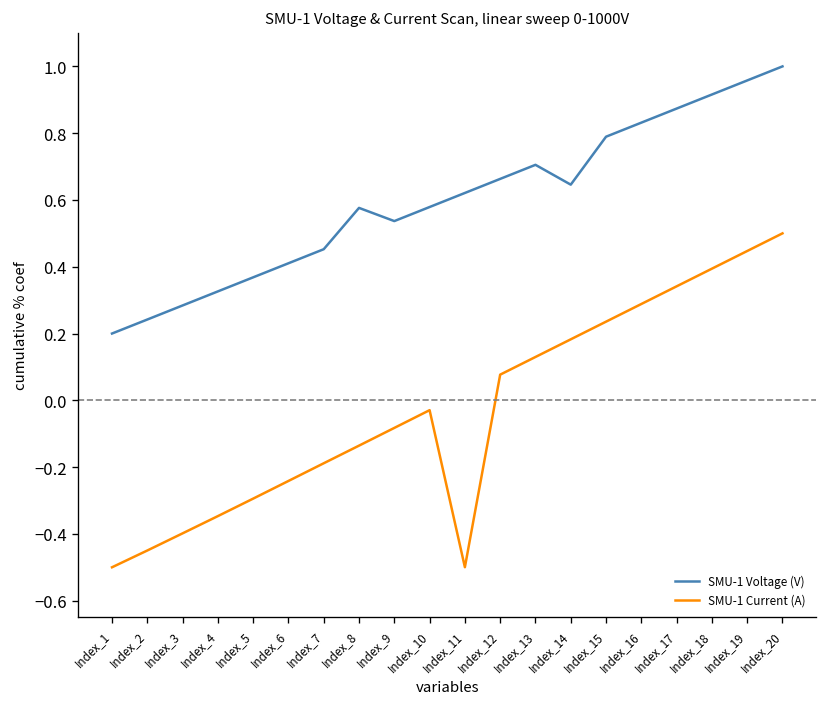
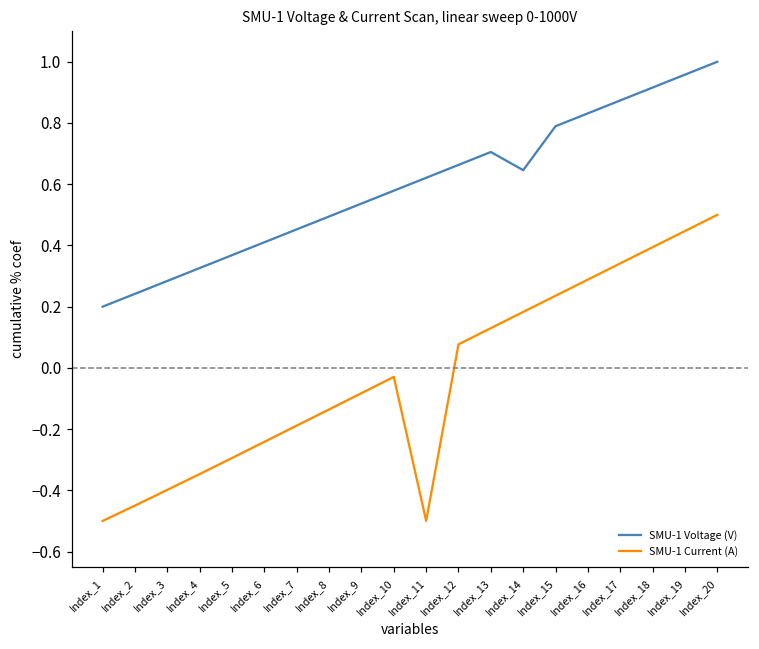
SMU-1 Voltage (V), Index_8: 0.58 -> 0.49
